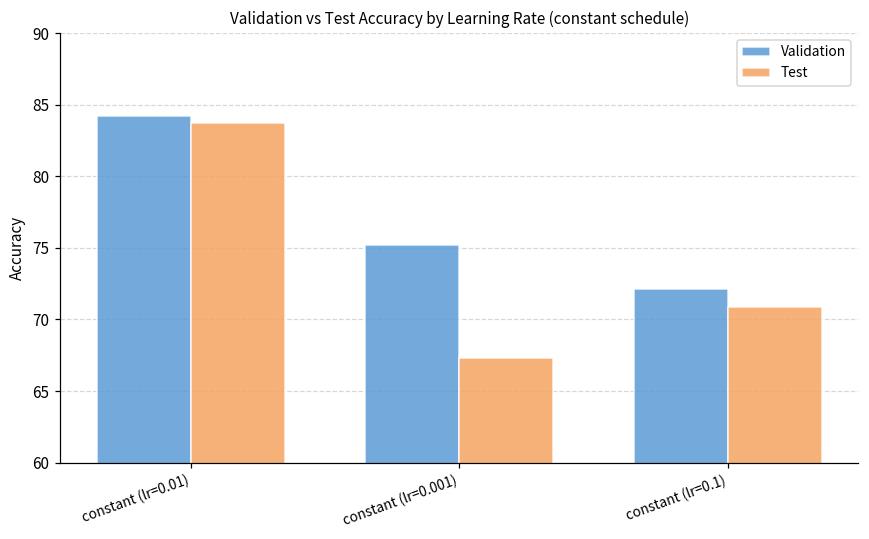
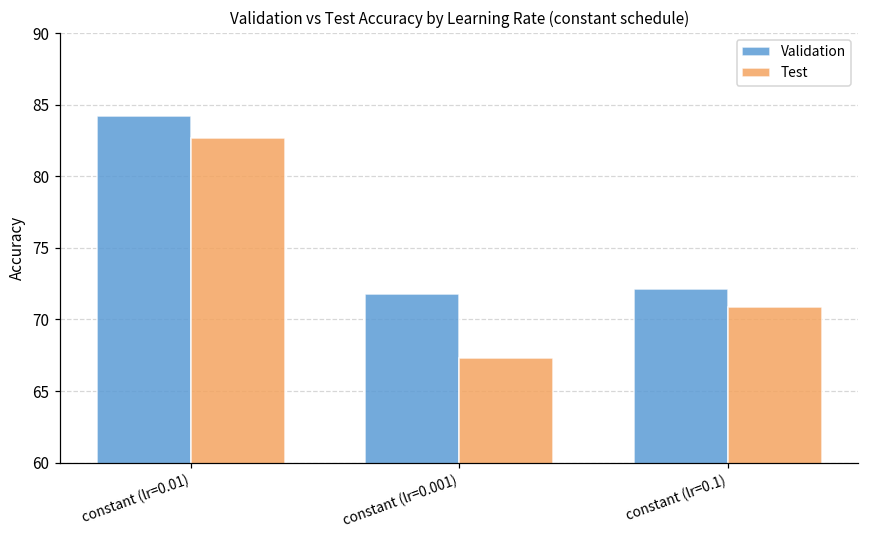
Test, constant (lr=0.01): 83.7 -> 82.7
Validation, constant (lr=0.001): 75.2 -> 71.8
